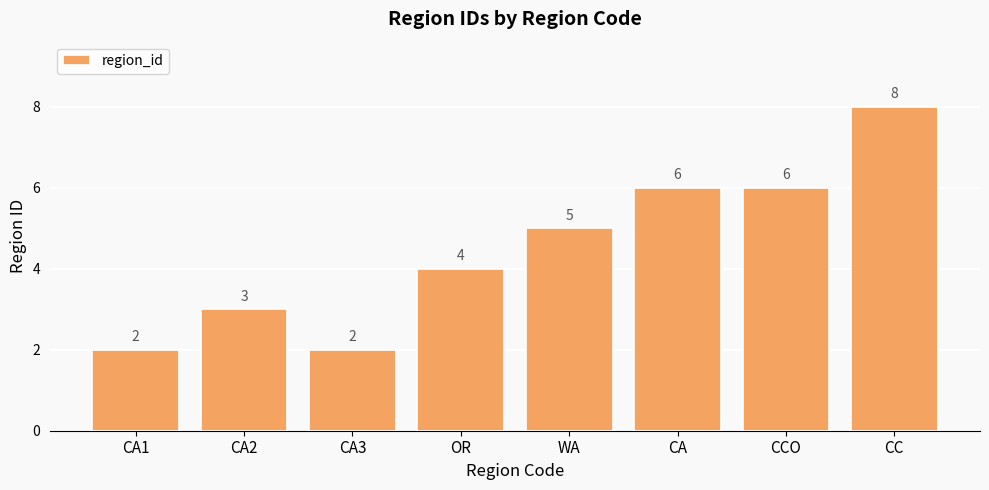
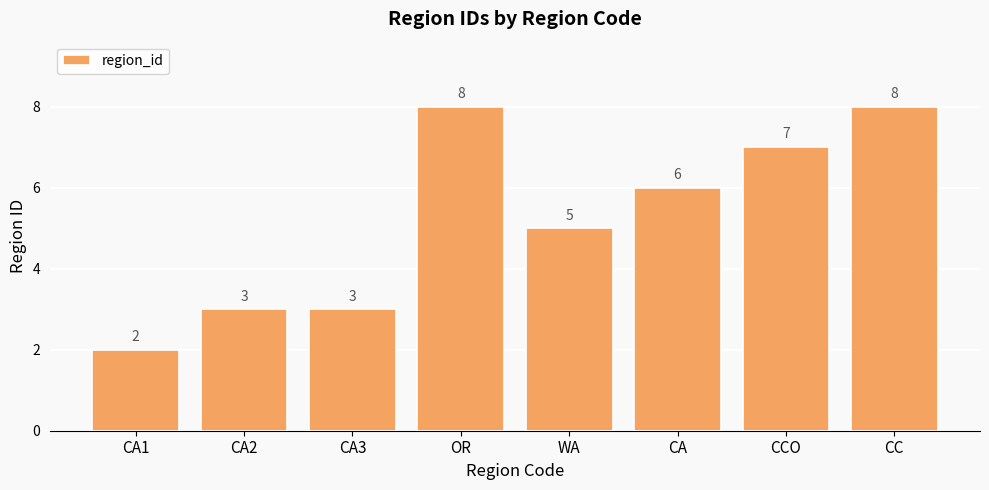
CA3: 2 -> 3
OR: 4 -> 8
CCO: 6 -> 7
